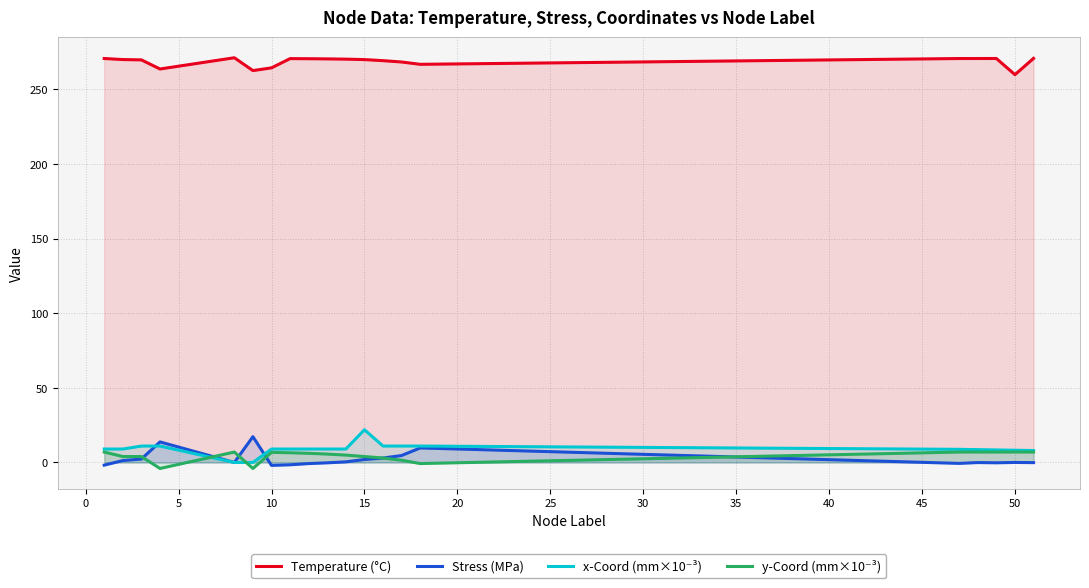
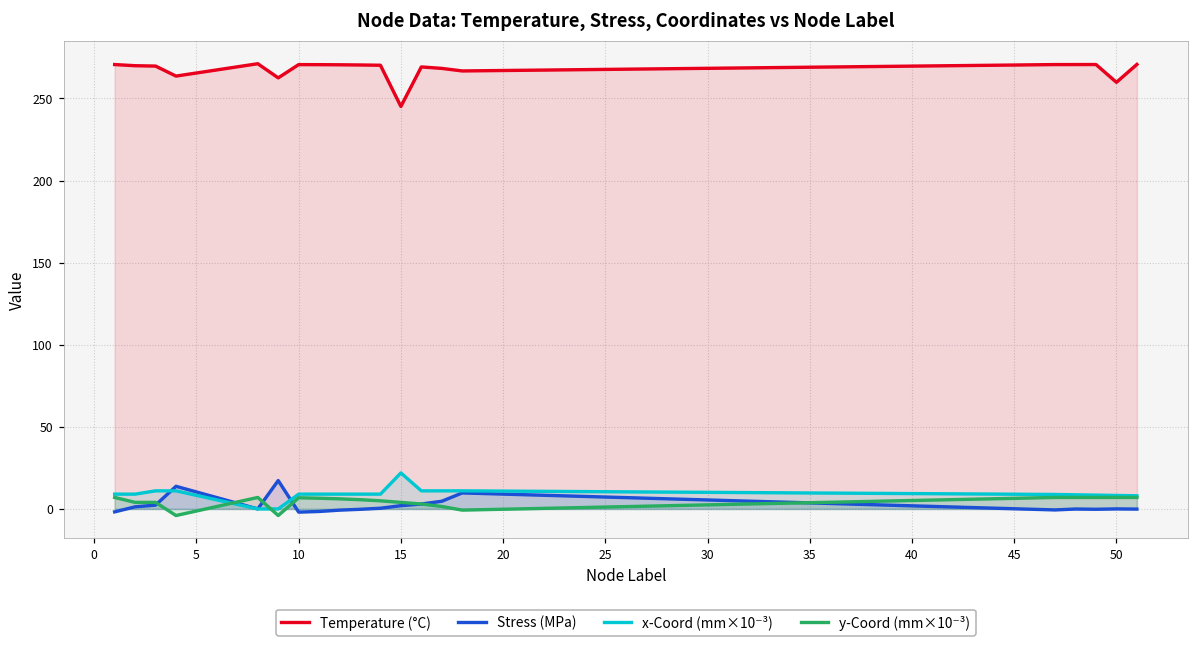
Temperature (°C), 10: 264 -> 271
Temperature (°C), 15: 270 -> 245
